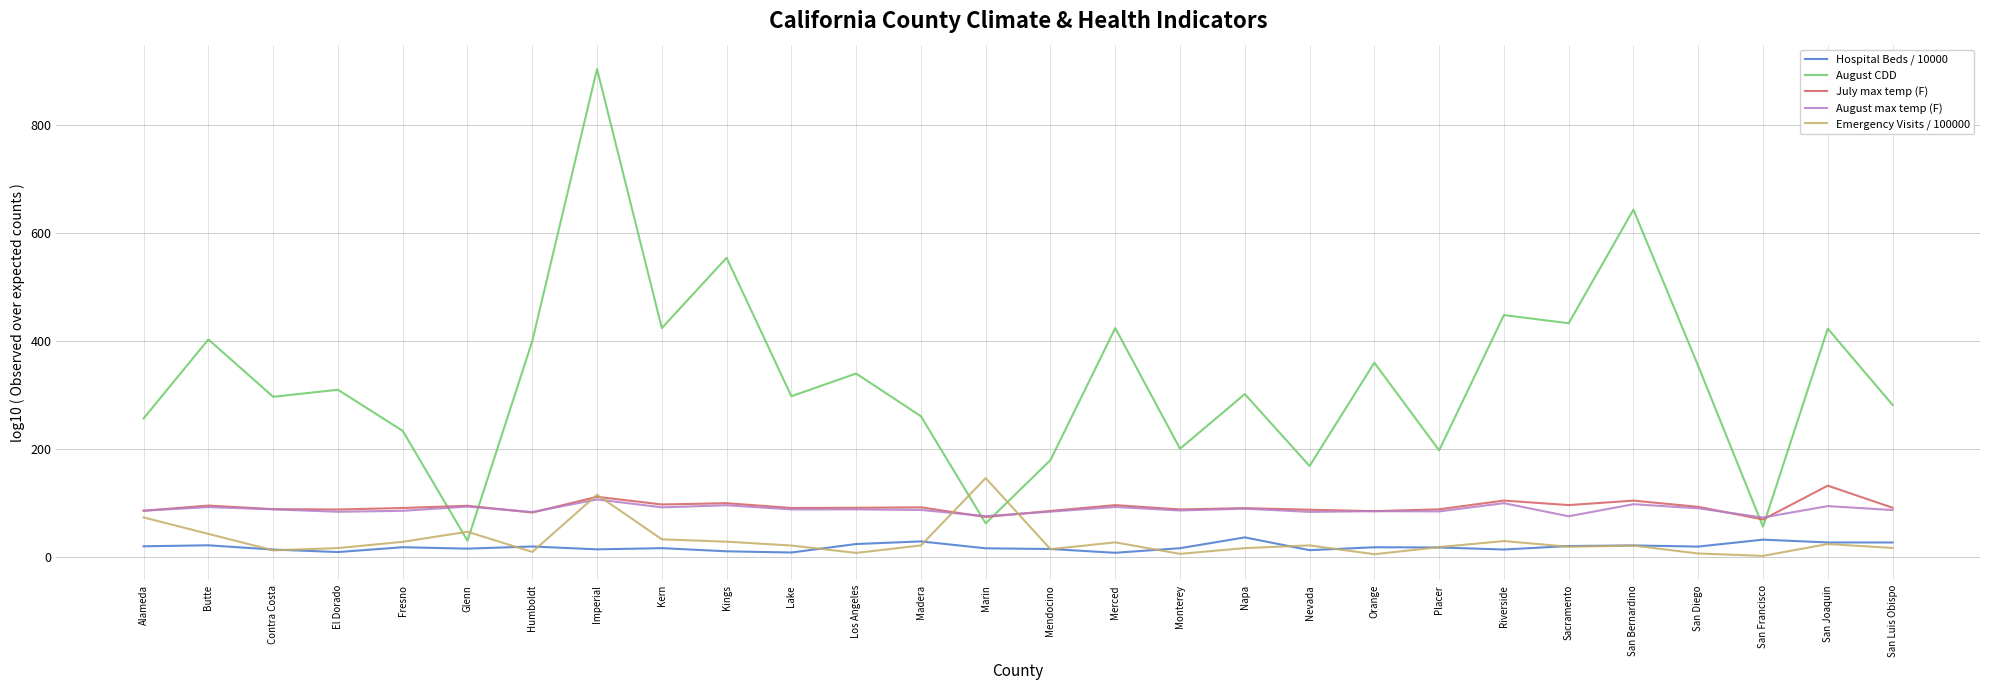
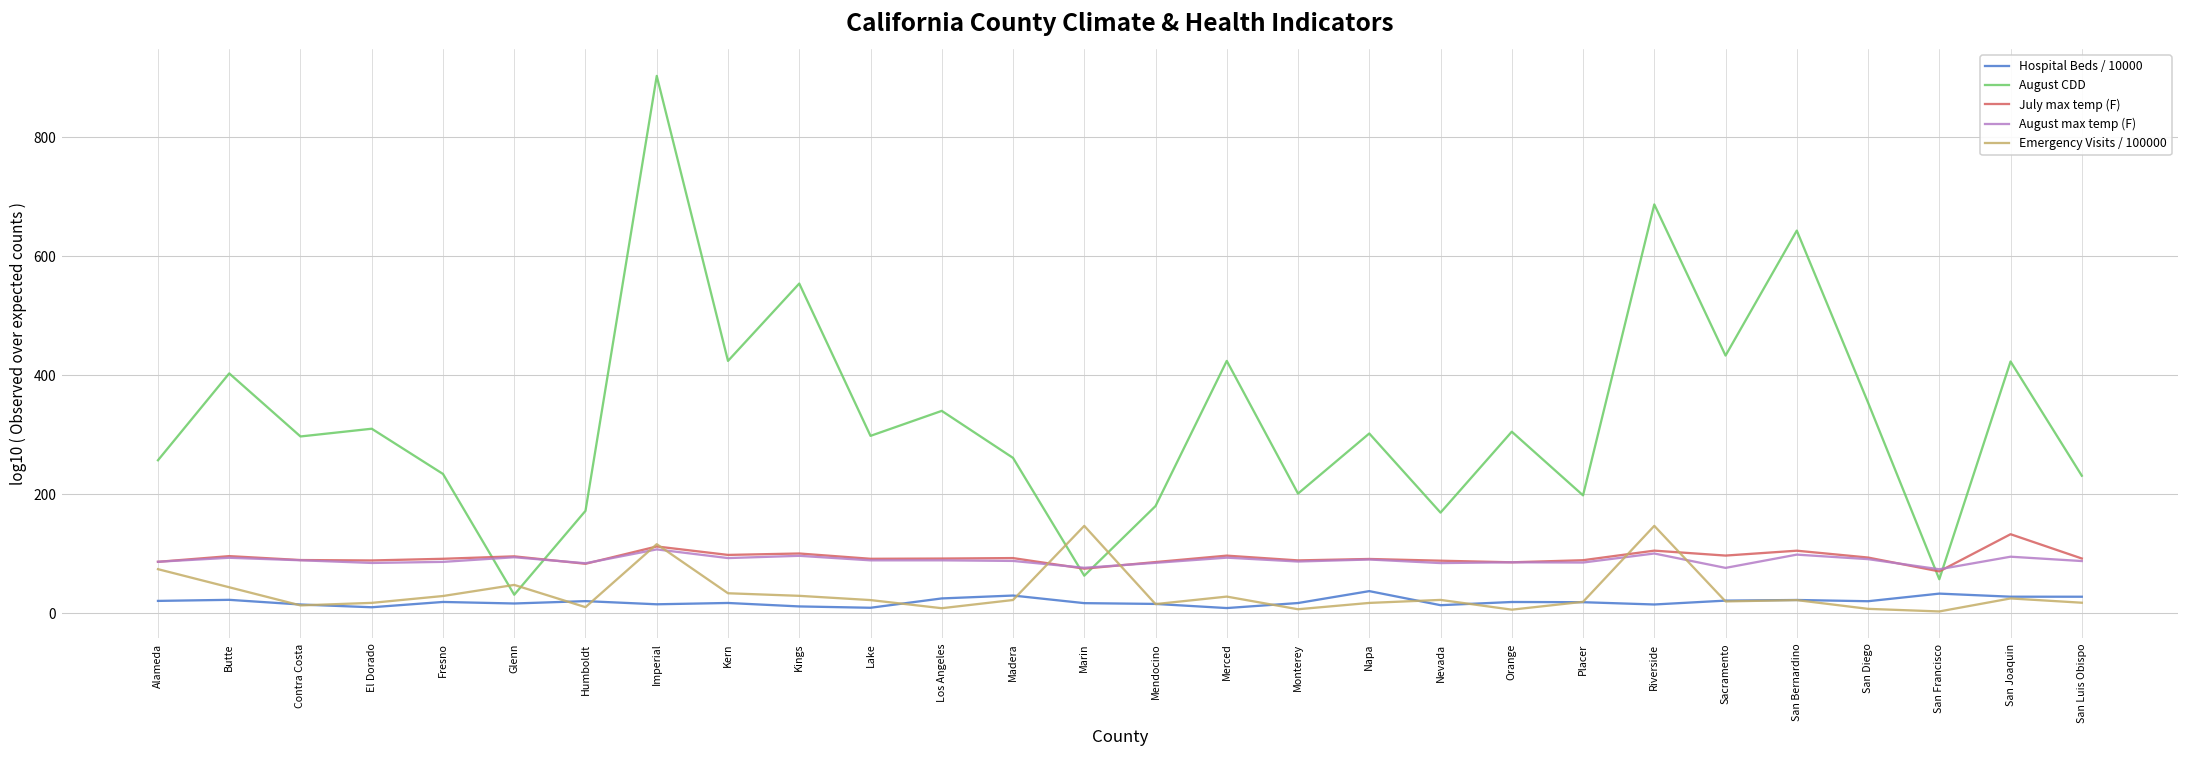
August CDD, Humboldt: 400 -> 170
August CDD, Orange: 360 -> 310
August CDD, Riverside: 450 -> 690
Emergency Visits / 100000, Riverside: 30 -> 150
August CDD, San Luis Obispo: 280 -> 230
